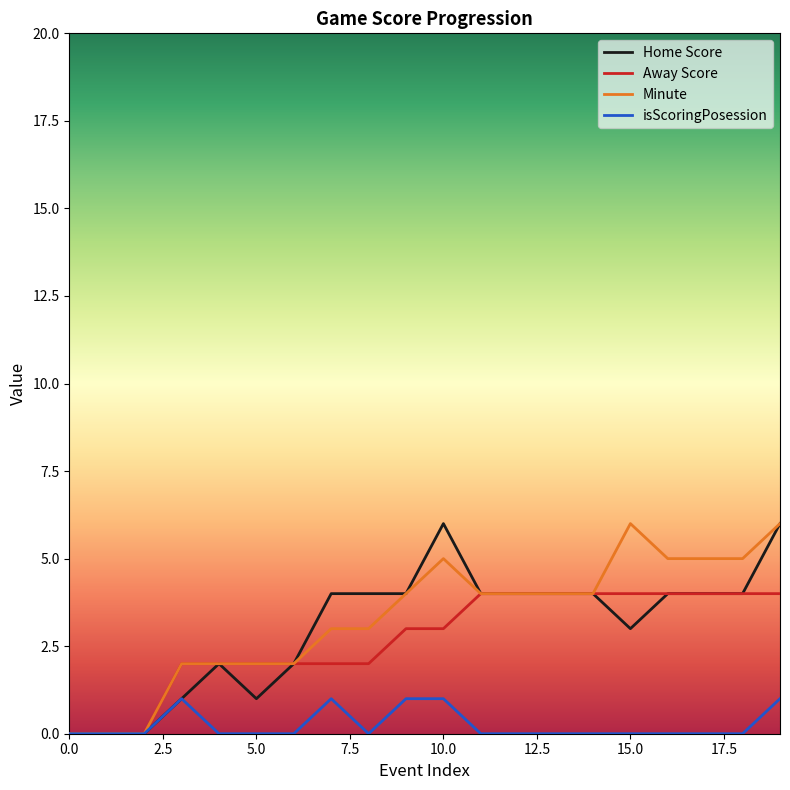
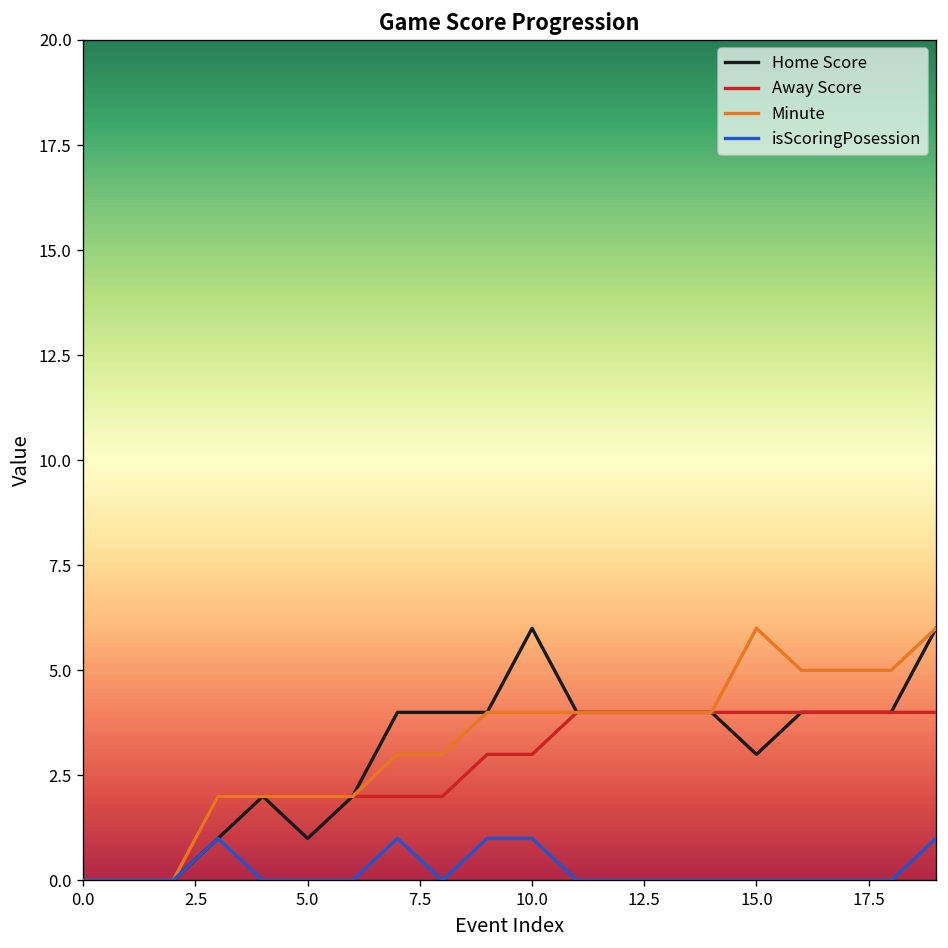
Minute, 10.0: 5 -> 4
